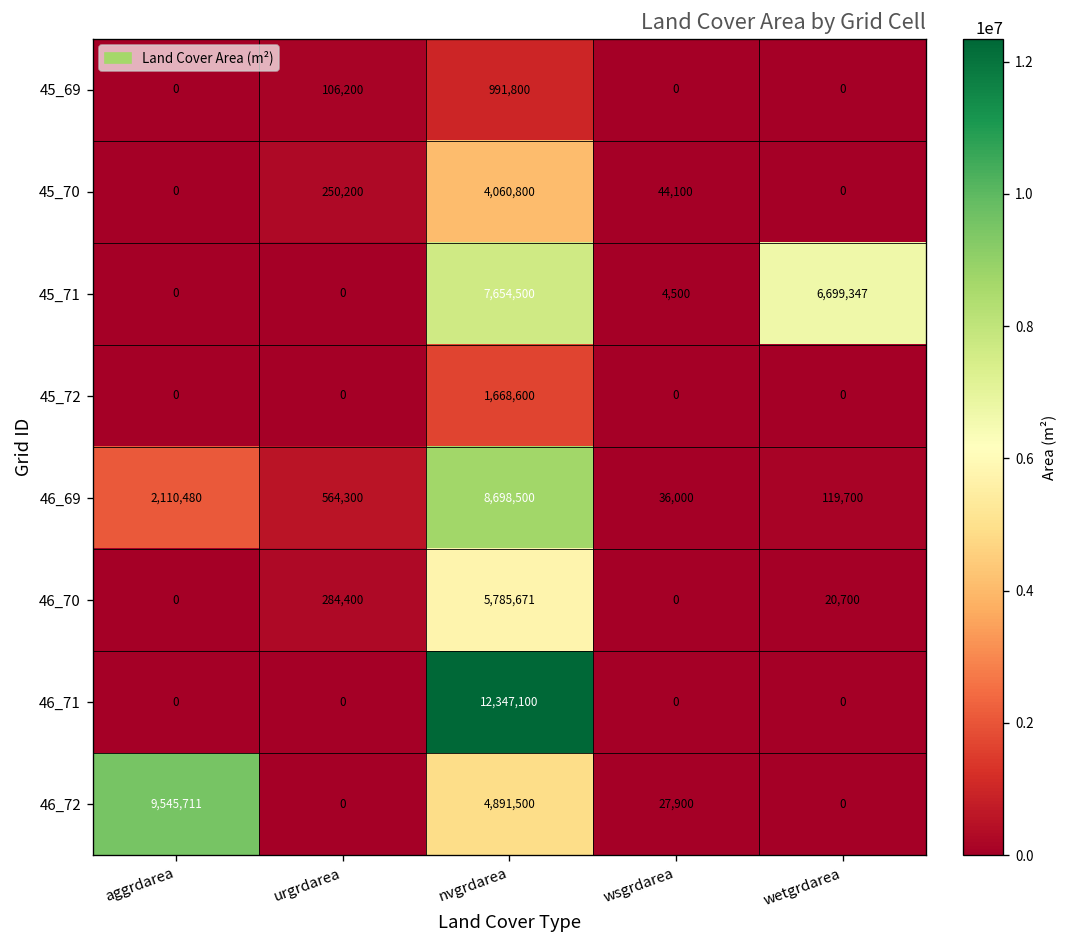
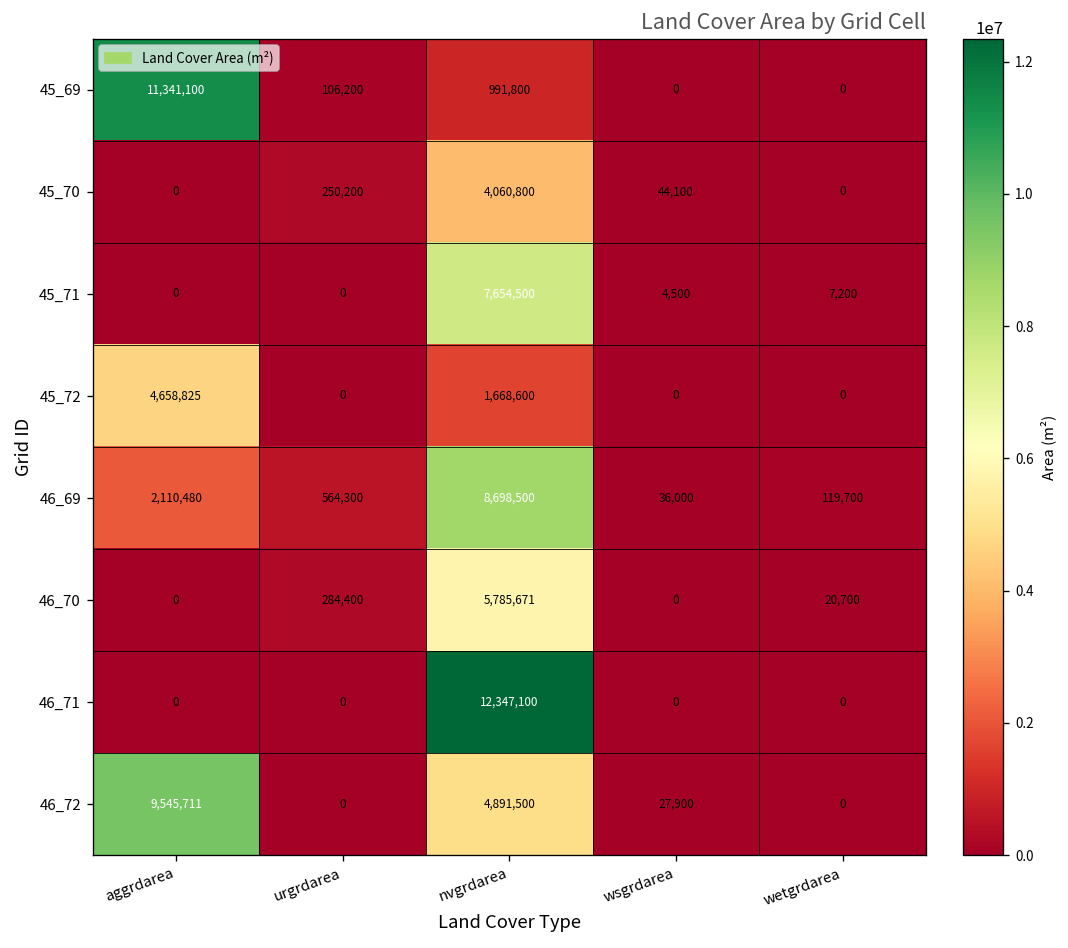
45_69, aggrdarea: 0 -> 11,341,100
45_71, wetgrdarea: 6,699,347 -> 7,200
45_72, aggrdarea: 0 -> 4,658,825
